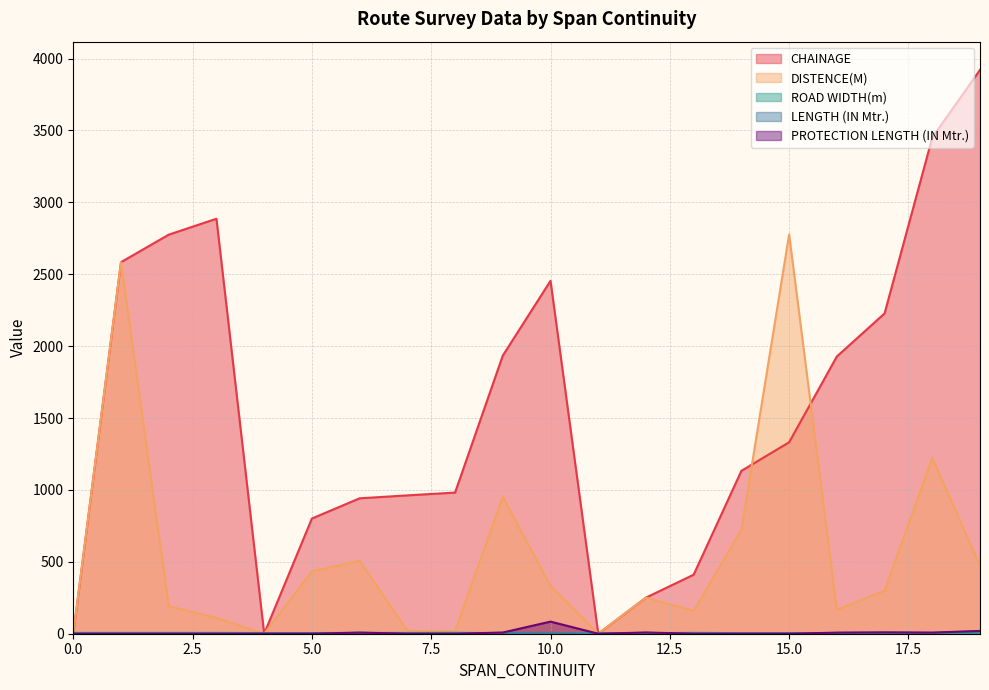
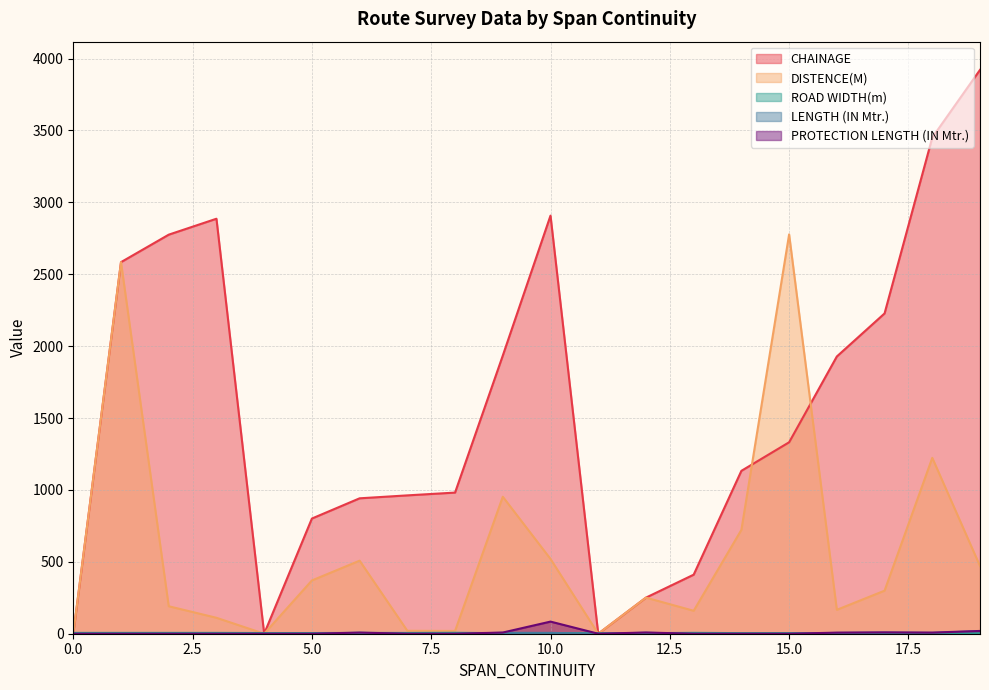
DISTENCE(M), 5.0: 430 -> 370
CHAINAGE, 10.0: 2450 -> 2910
DISTENCE(M), 10.0: 330 -> 520
